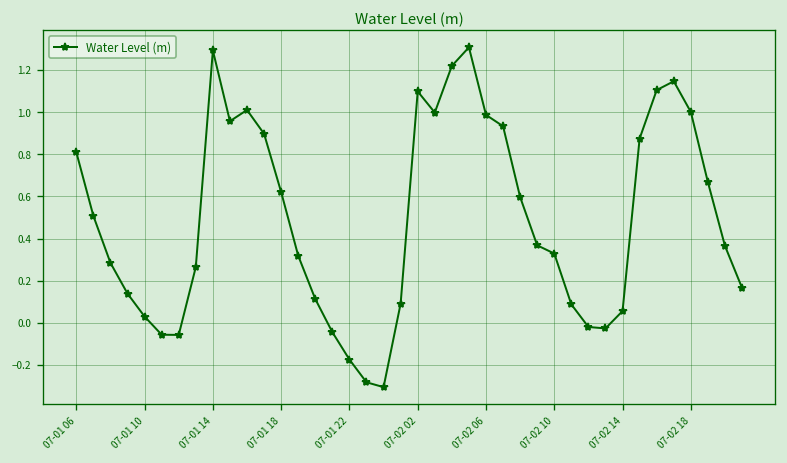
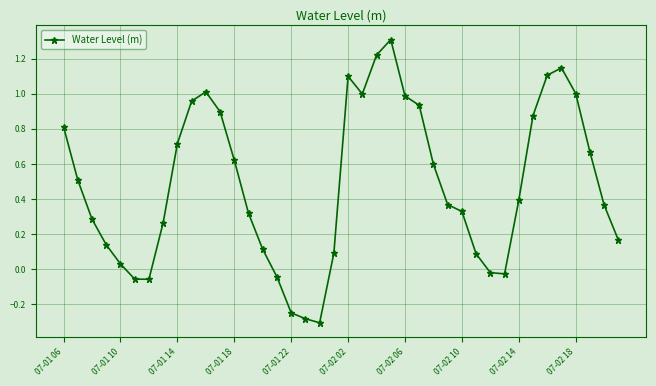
07-01 14: 1.29 -> 0.72
07-01 22: -0.17 -> -0.25
07-02 14: 0.06 -> 0.39
